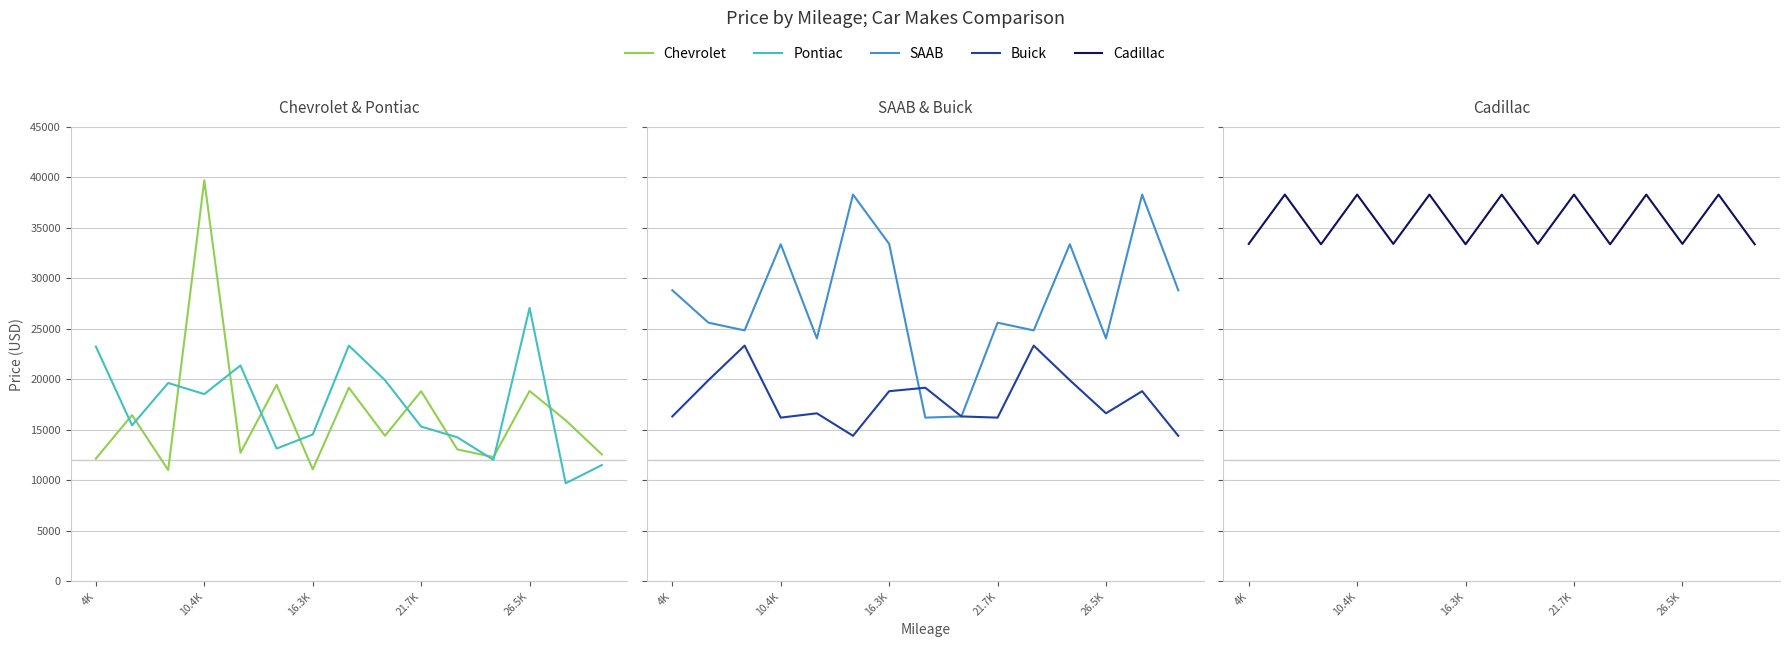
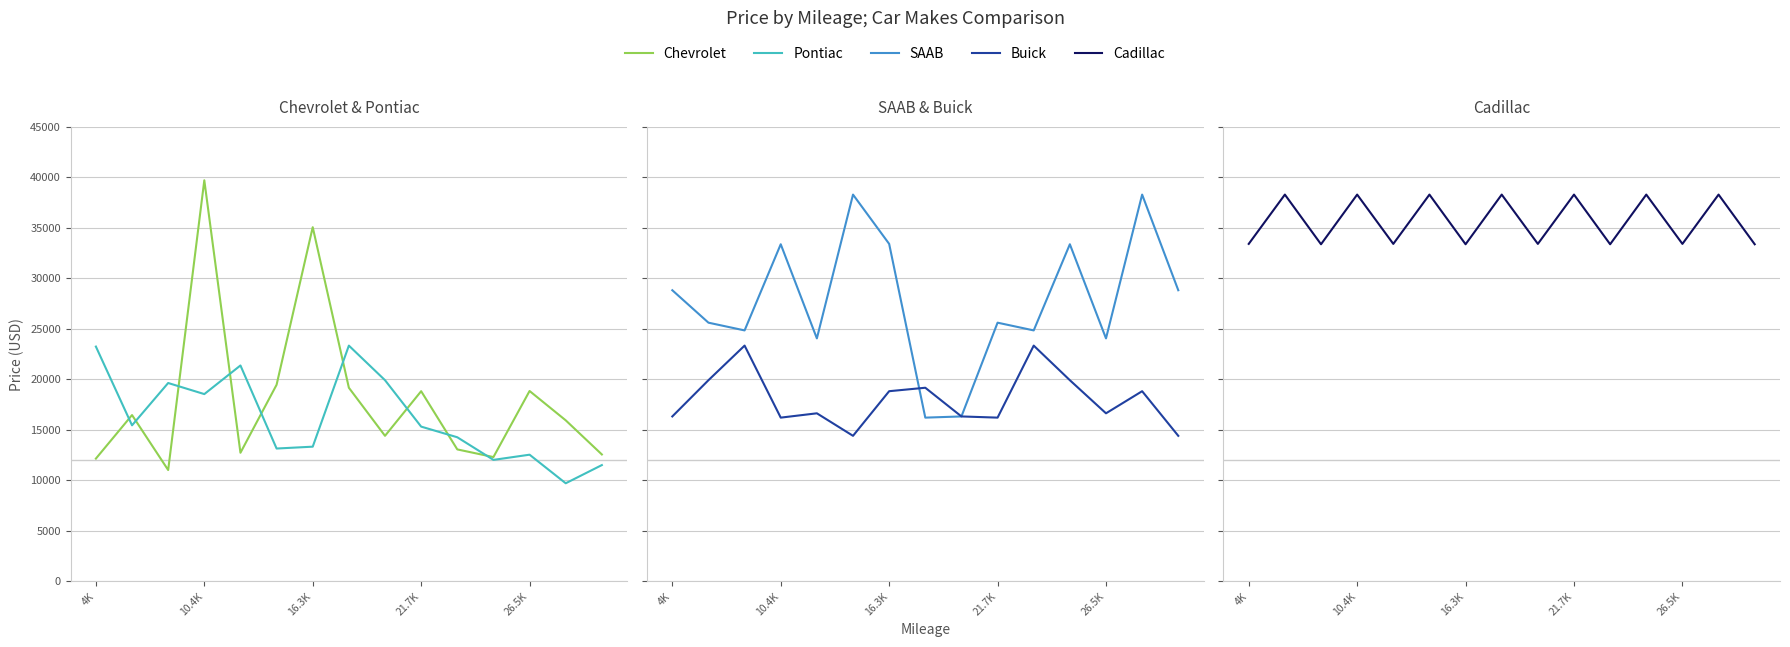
Chevrolet & Pontiac, Chevrolet, 16.3K: 11100 -> 35100
Chevrolet & Pontiac, Pontiac, 16.3K: 14500 -> 13300
Chevrolet & Pontiac, Pontiac, 26.5K: 27100 -> 12500
